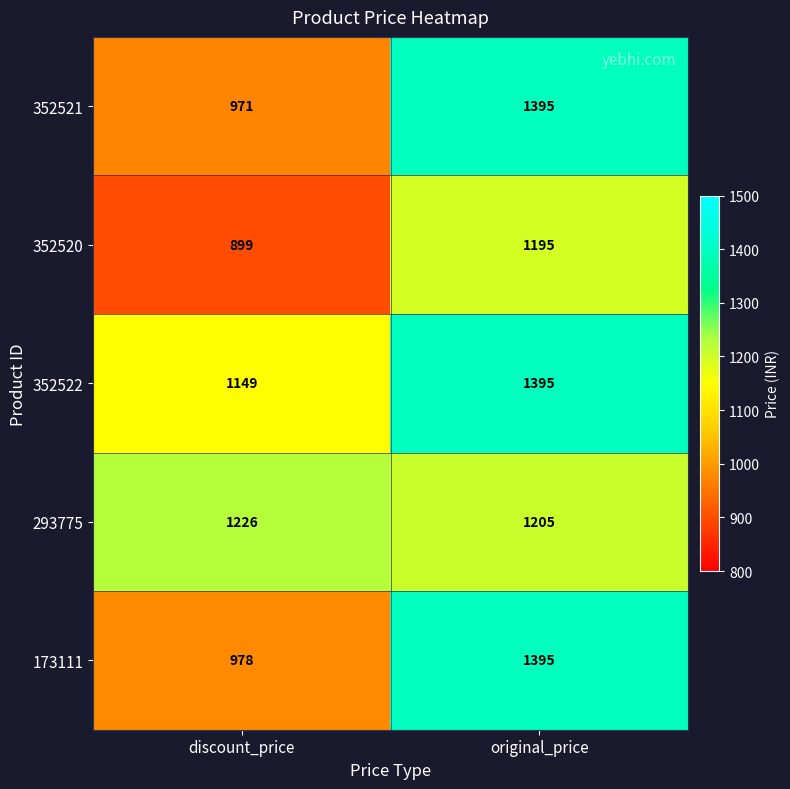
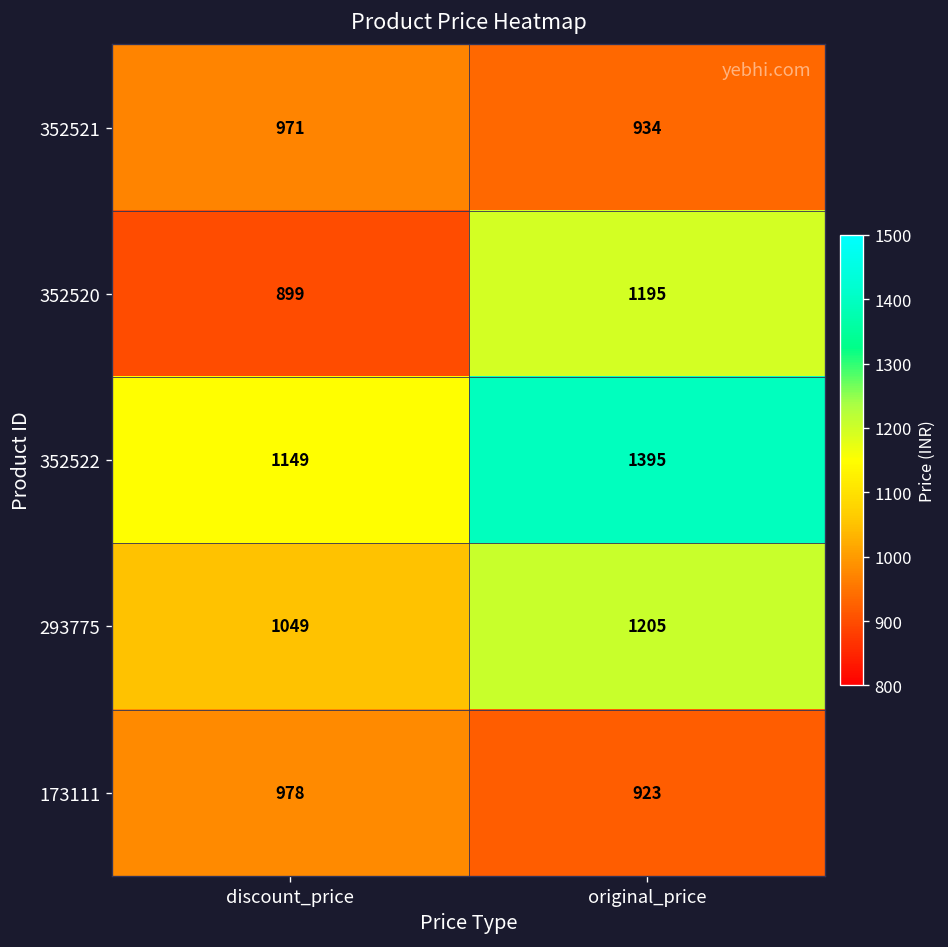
352521, original_price: 1395 -> 934
293775, discount_price: 1226 -> 1049
173111, original_price: 1395 -> 923
